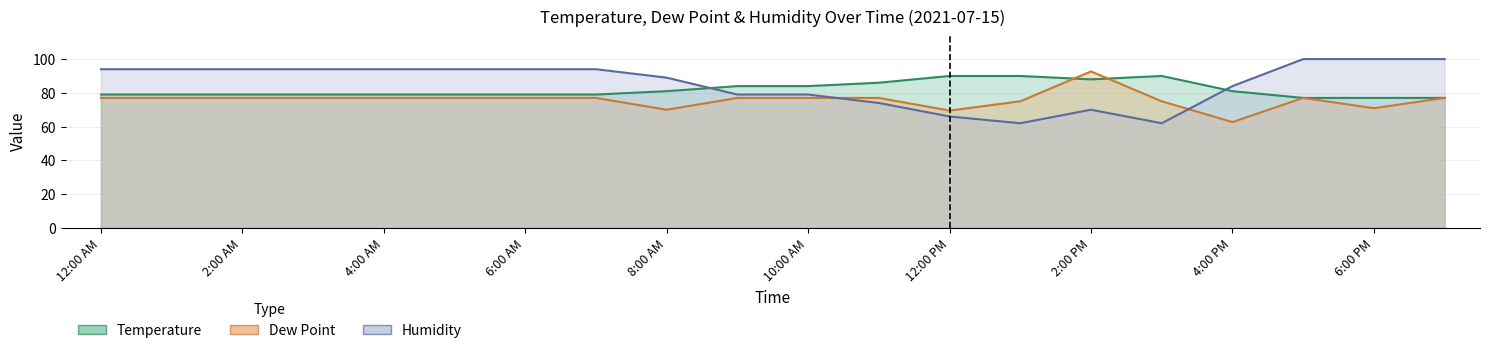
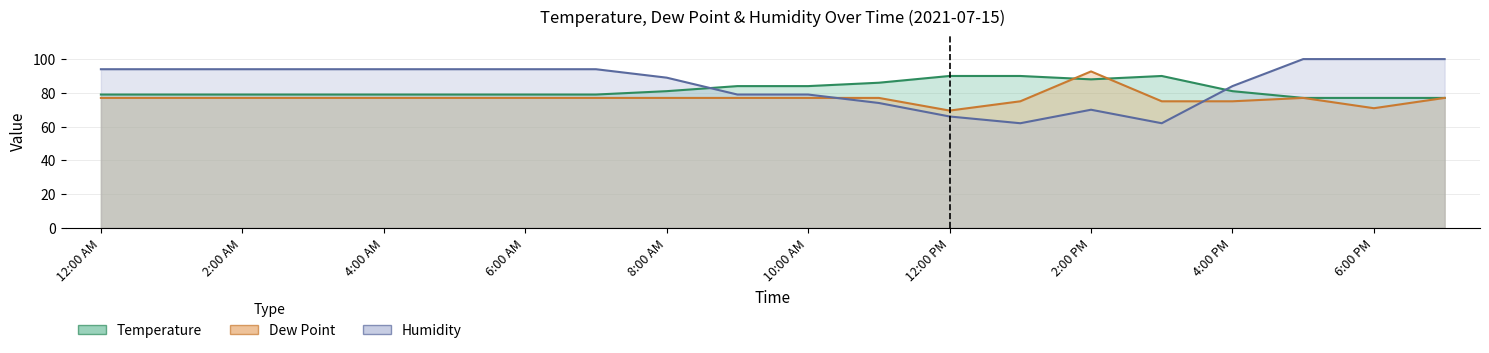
Dew Point, 8:00 AM: 70 -> 77
Dew Point, 4:00 PM: 63 -> 75
